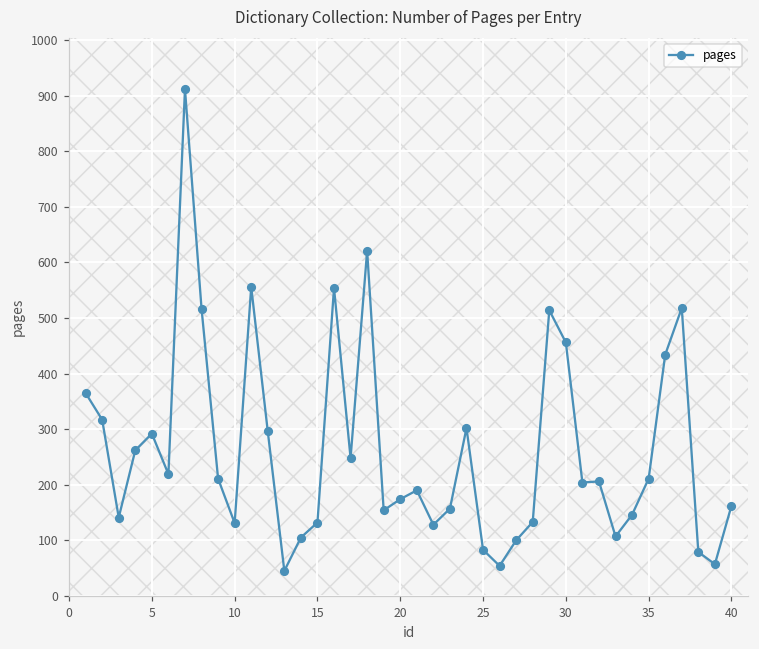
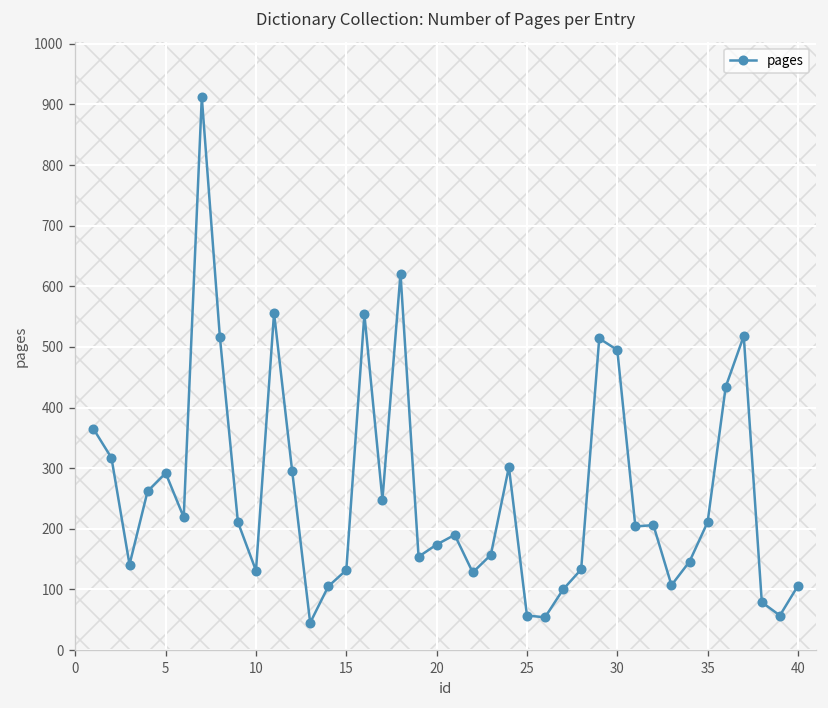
25: 80 -> 60
30: 460 -> 500
40: 160 -> 110
